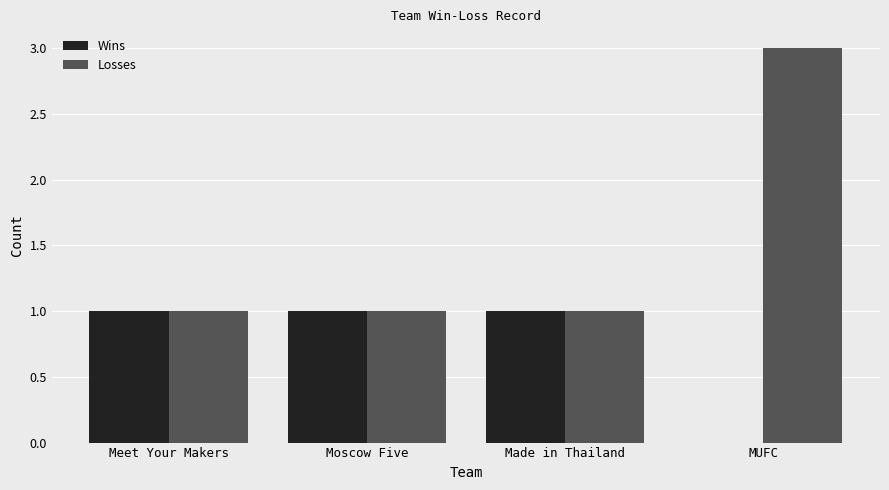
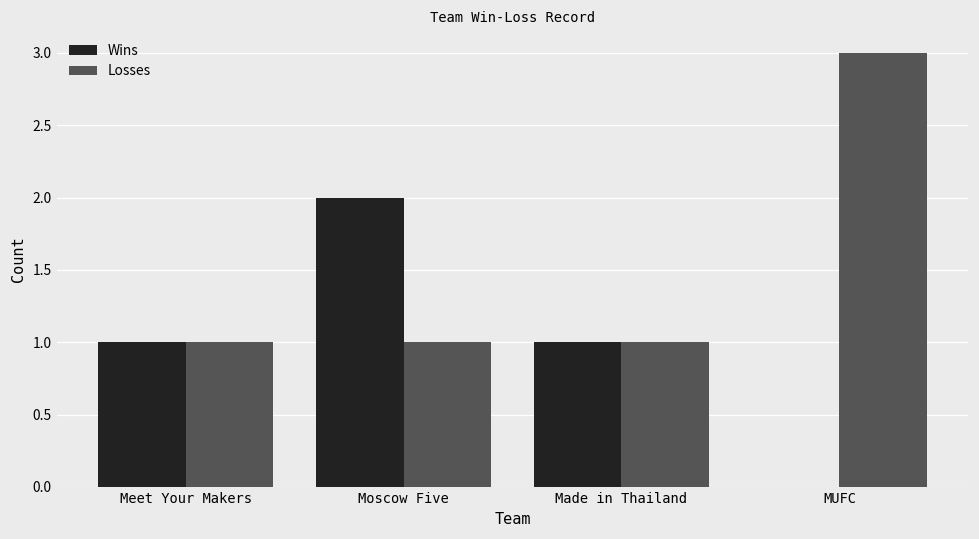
Wins, Moscow Five: 1 -> 2
